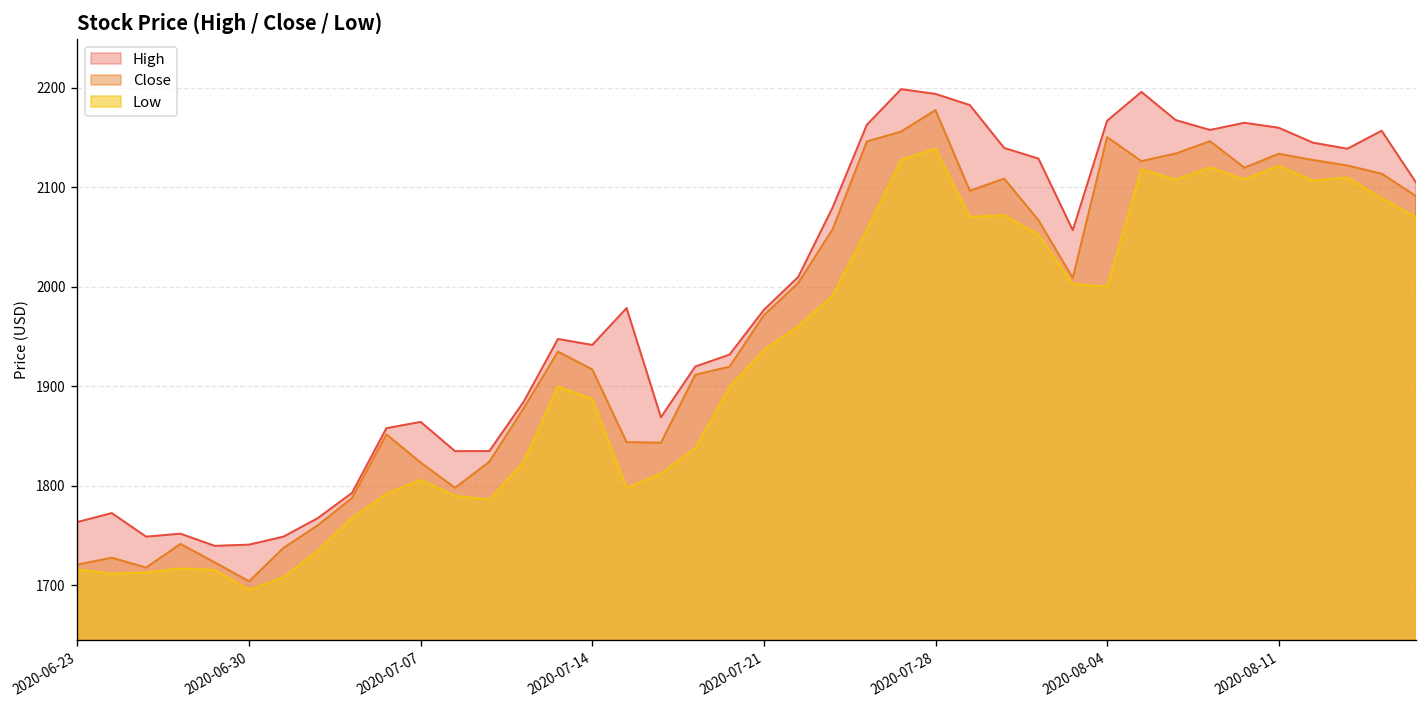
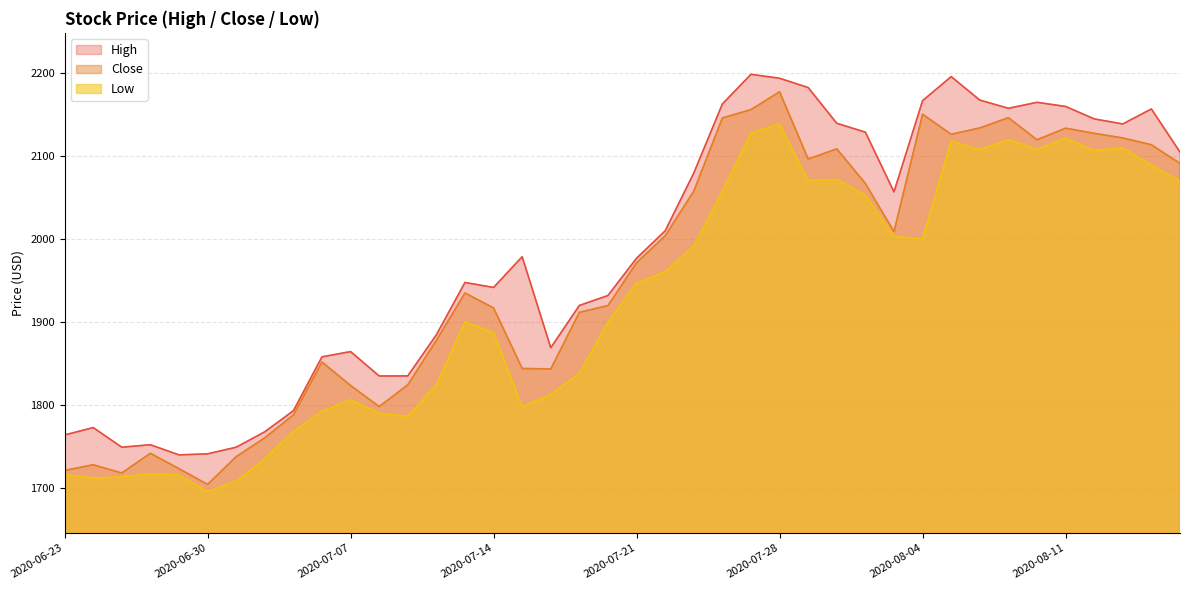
Low, 2020-07-21: 1940 -> 1950
